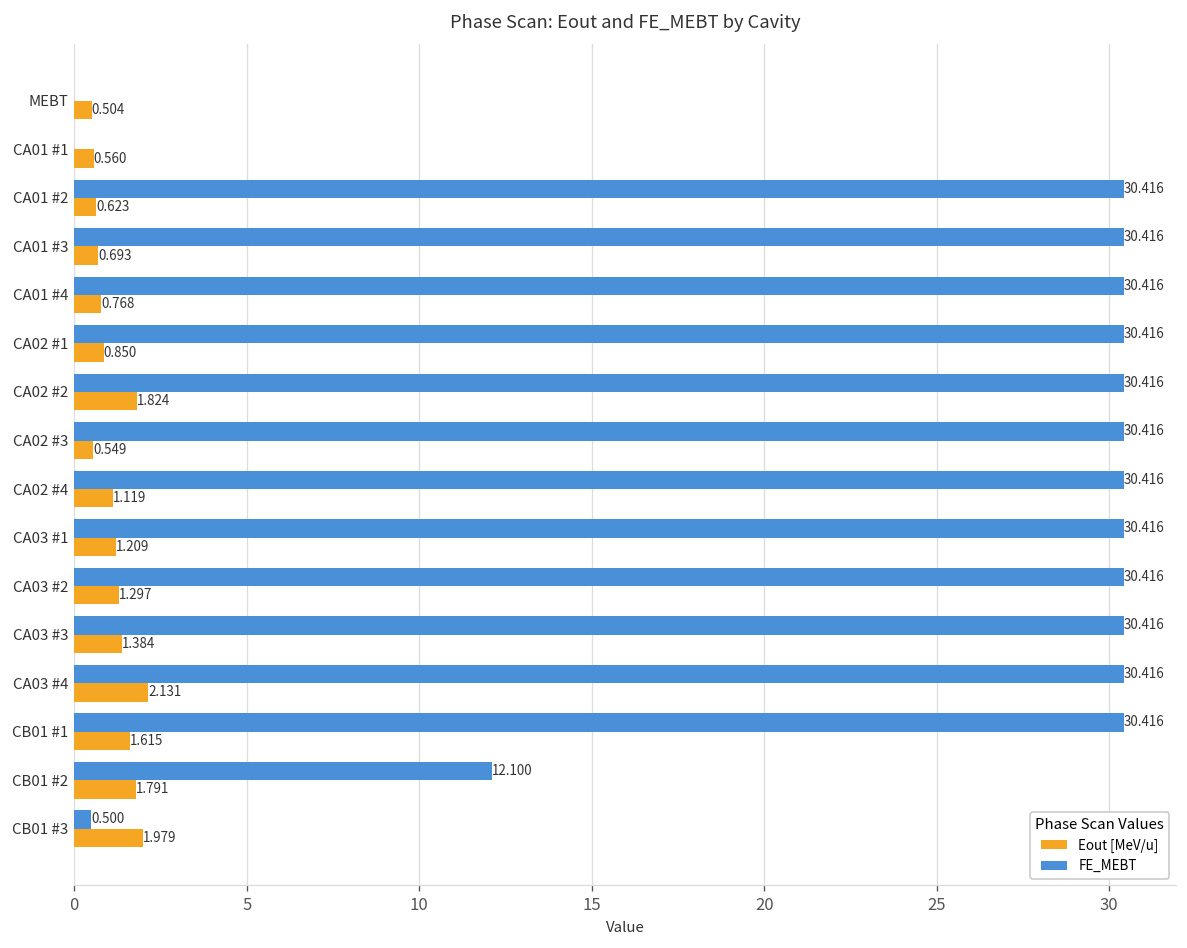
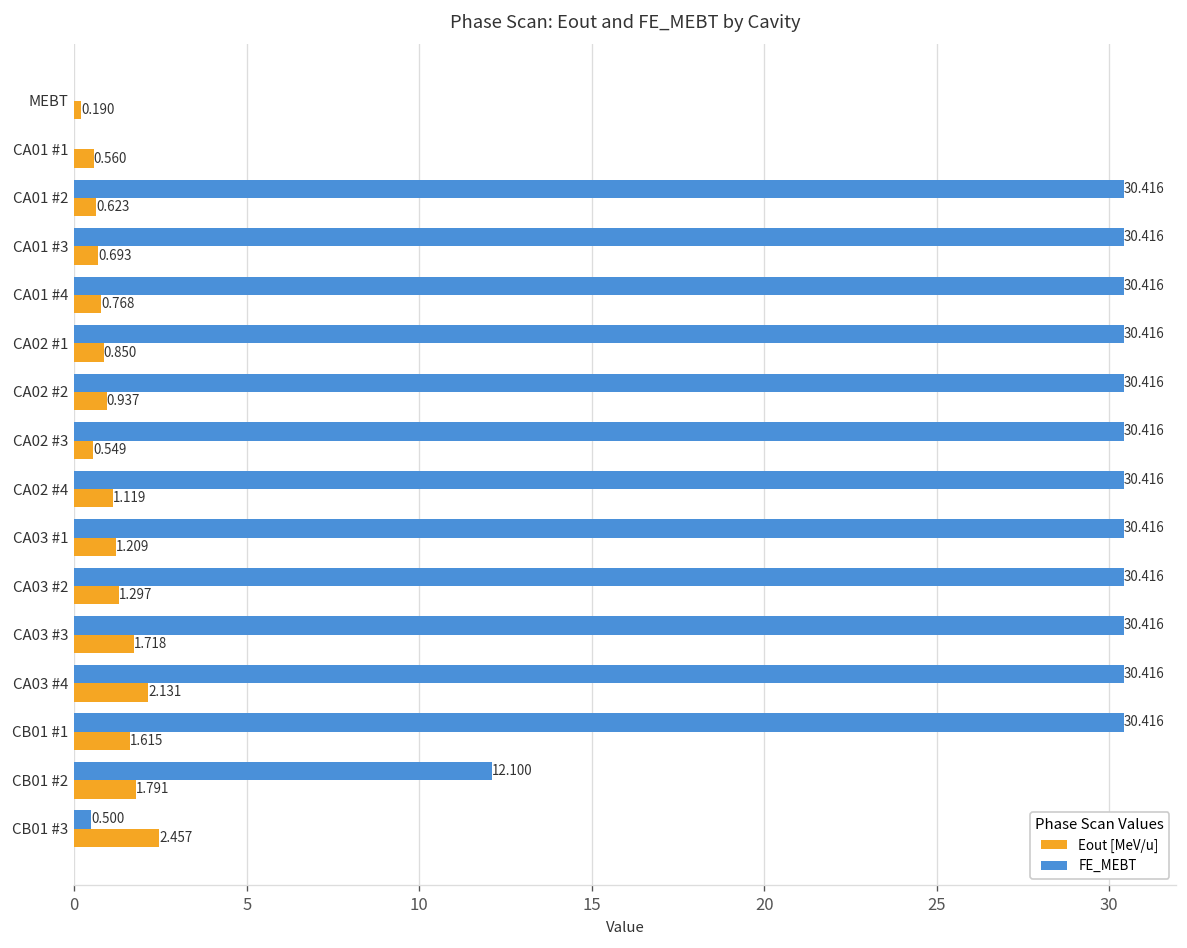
Eout [MeV/u], MEBT: 0.504 -> 0.190
Eout [MeV/u], CA02 #2: 1.824 -> 0.937
Eout [MeV/u], CA03 #3: 1.384 -> 1.718
Eout [MeV/u], CB01 #3: 1.979 -> 2.457
